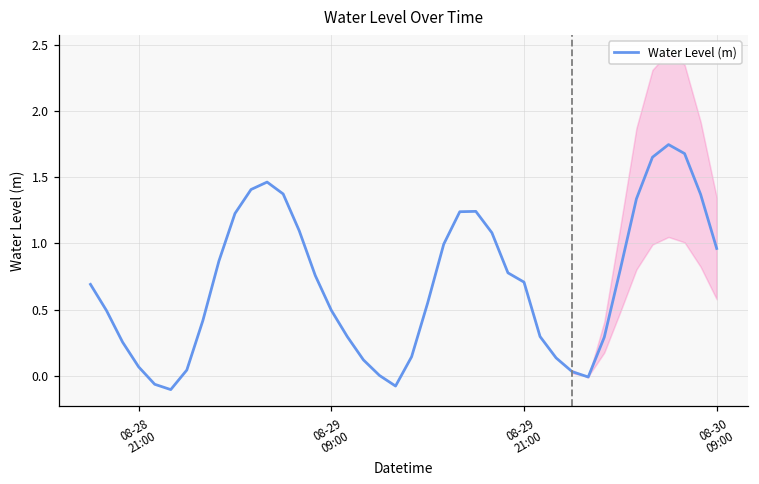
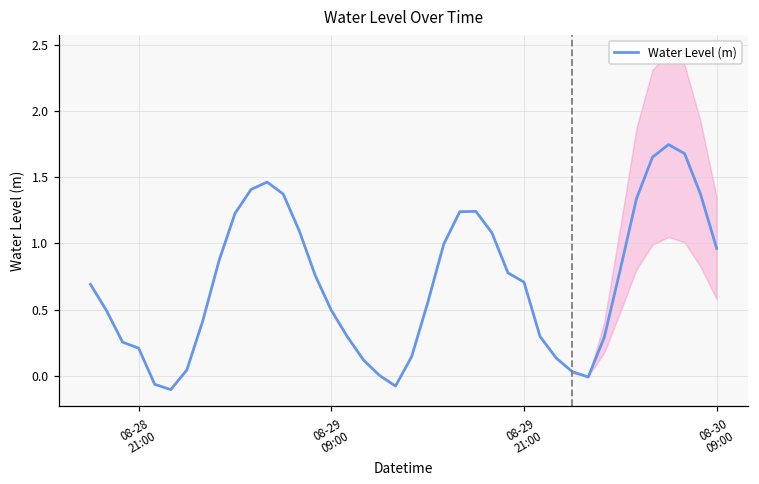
Water Level (m), 08-28 21:00: 0.07 -> 0.21
